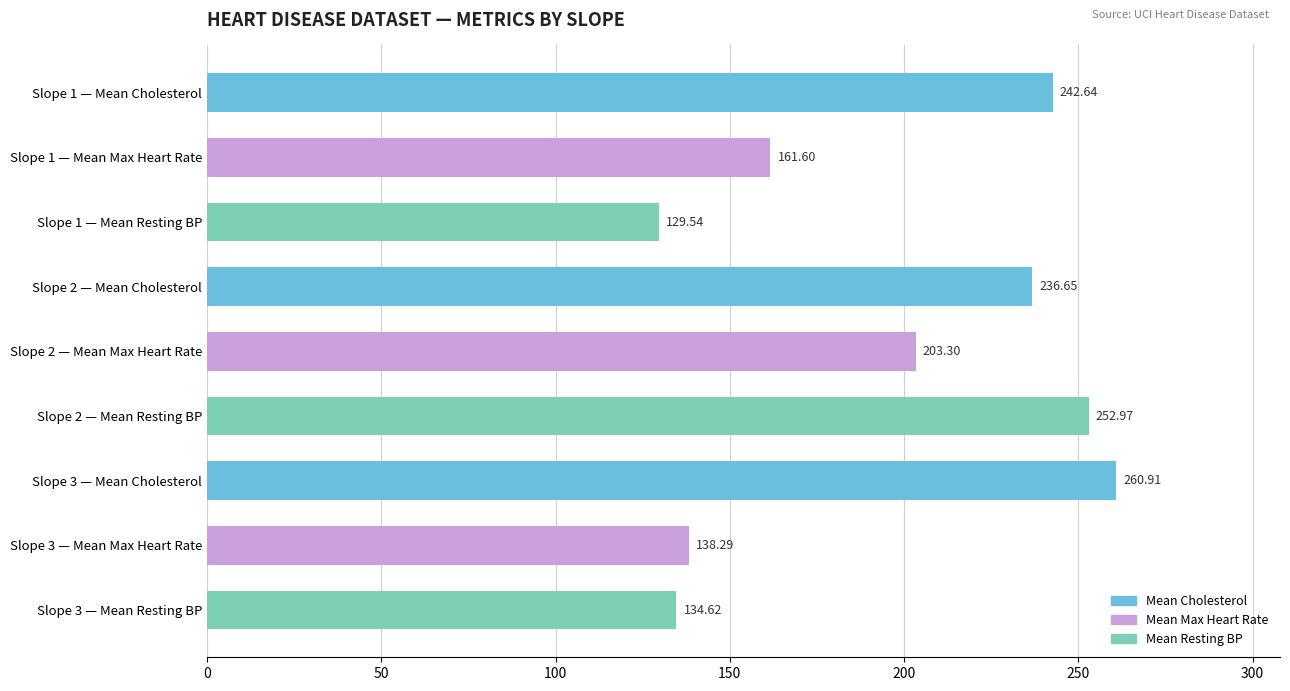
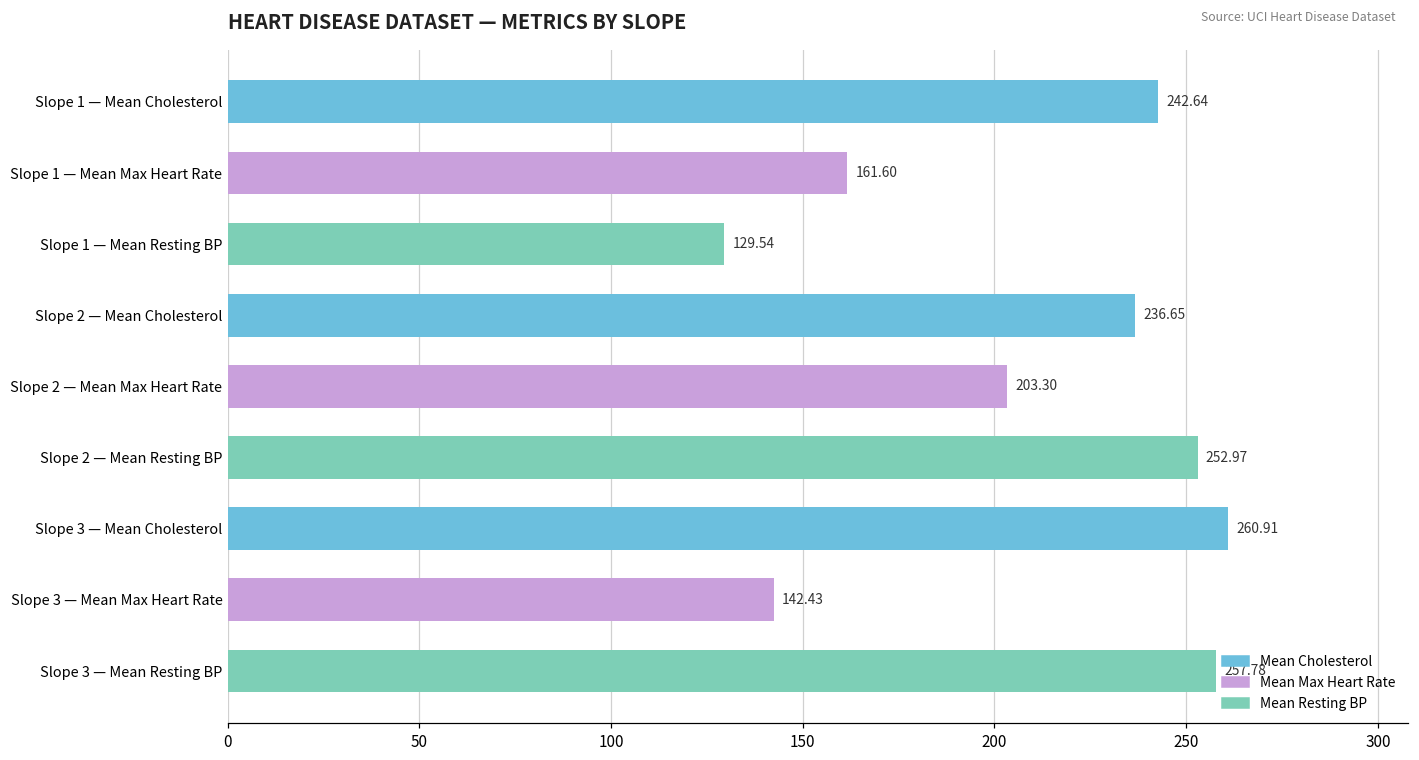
Slope 3 — Mean Max Heart Rate: 138.29 -> 142.43
Slope 3 — Mean Resting BP: 134.62 -> 257.78
